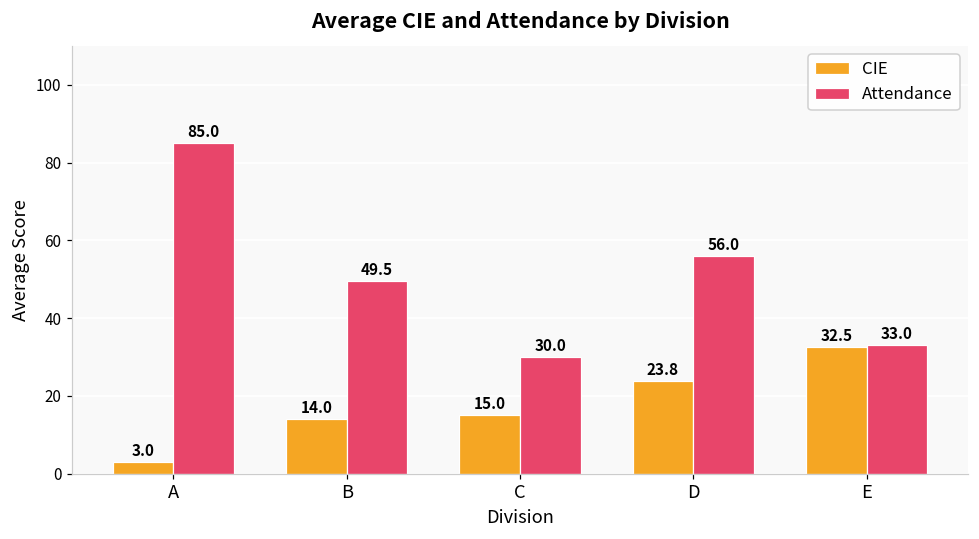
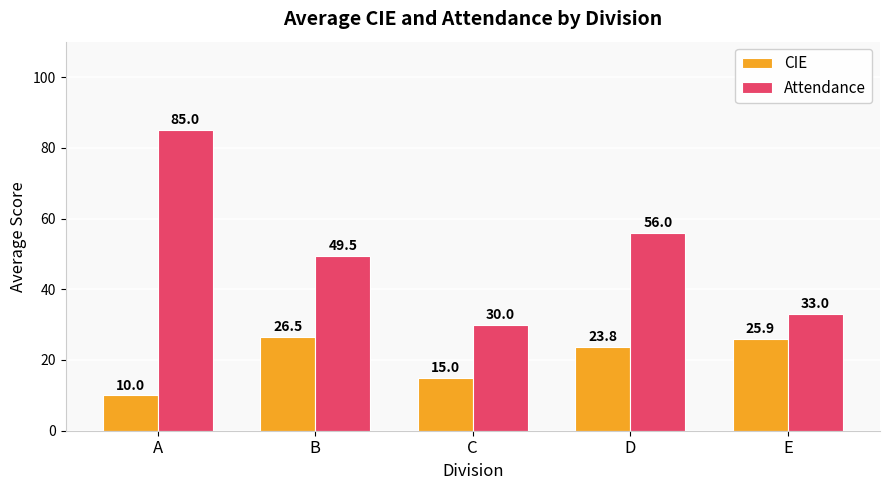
CIE, A: 3.0 -> 10.0
CIE, B: 14.0 -> 26.5
CIE, E: 32.5 -> 25.9
